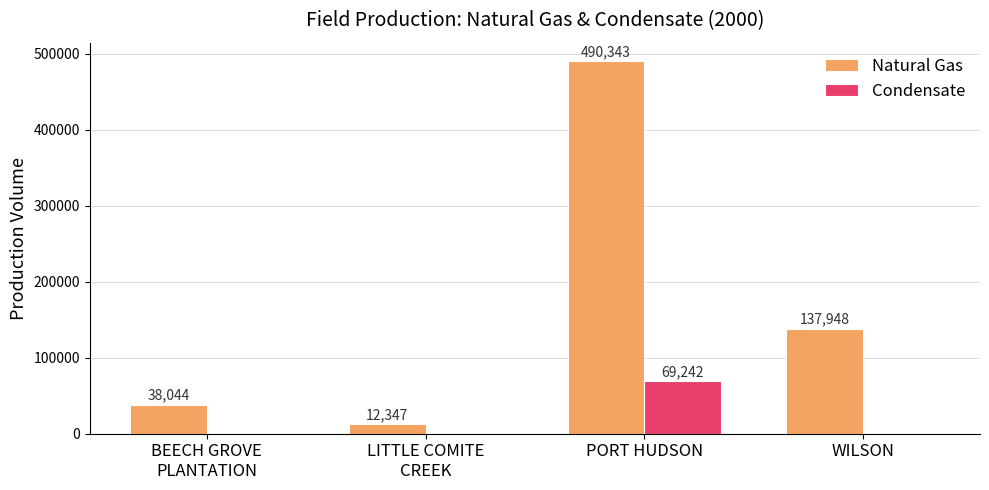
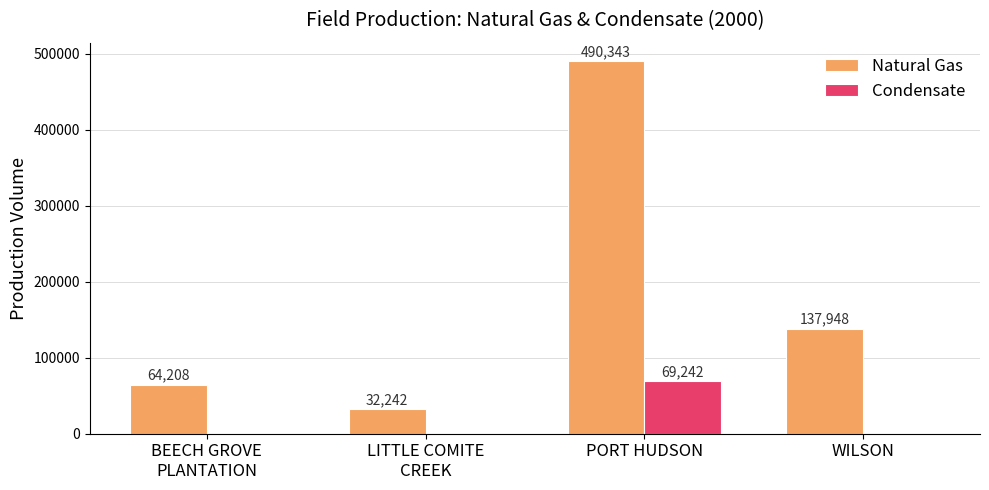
Natural Gas, BEECH GROVE PLANTATION: 38,044 -> 64,208
Natural Gas, LITTLE COMITE CREEK: 12,347 -> 32,242
